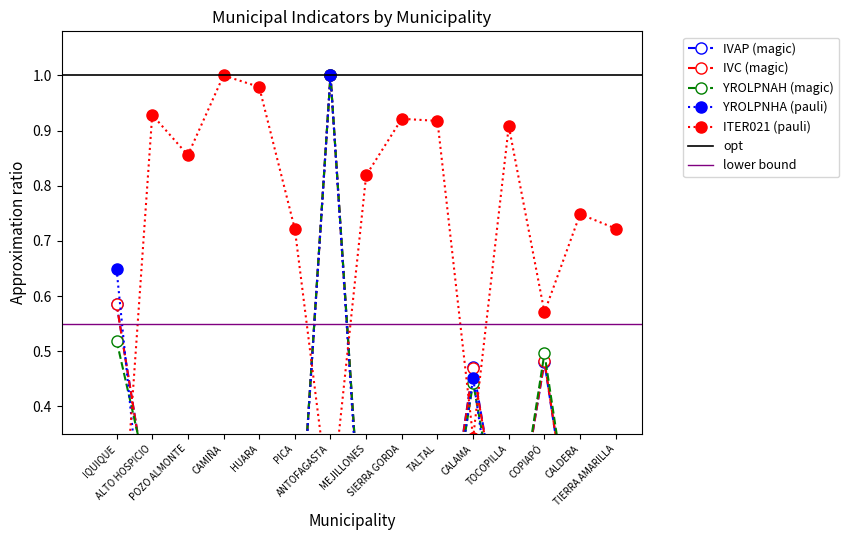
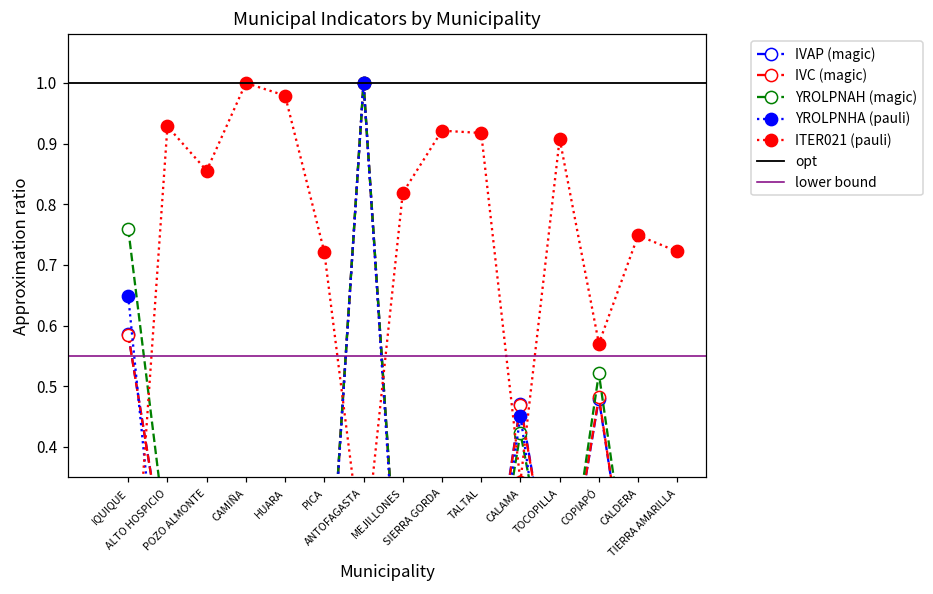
YROLPNAH (magic), IQUIQUE: 0.52 -> 0.76
YROLPNAH (magic), CALAMA: 0.44 -> 0.42
YROLPNAH (magic), COPIAPÓ: 0.50 -> 0.52
